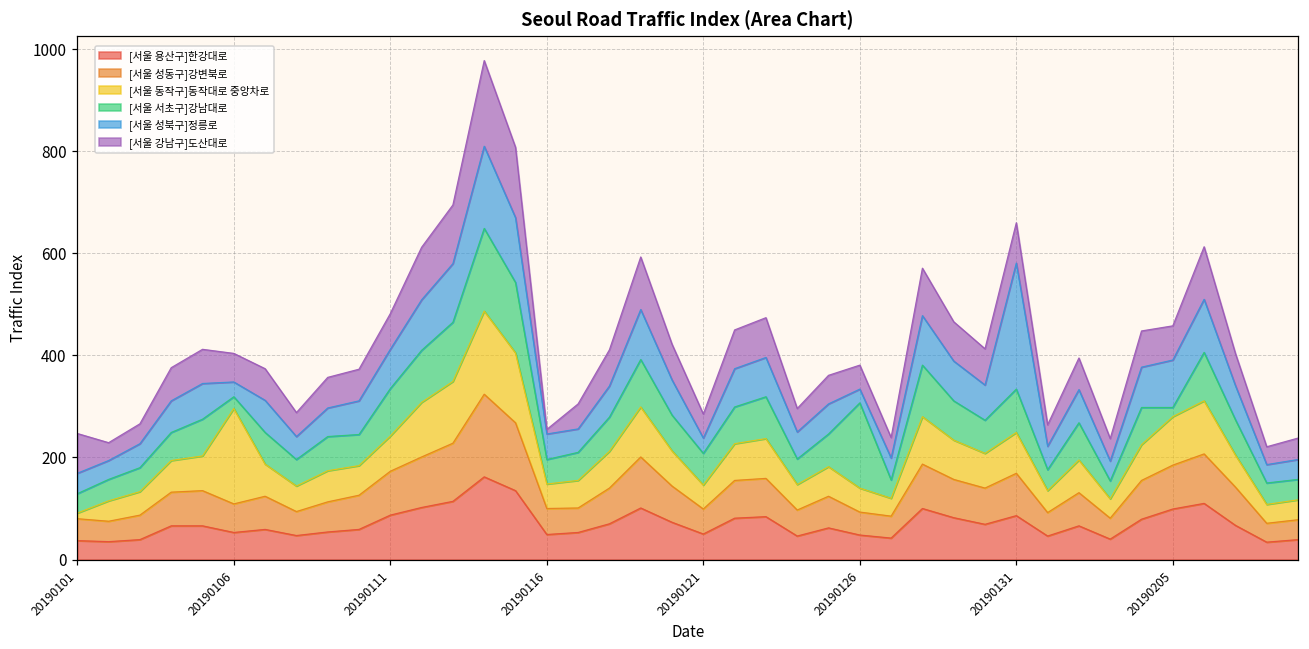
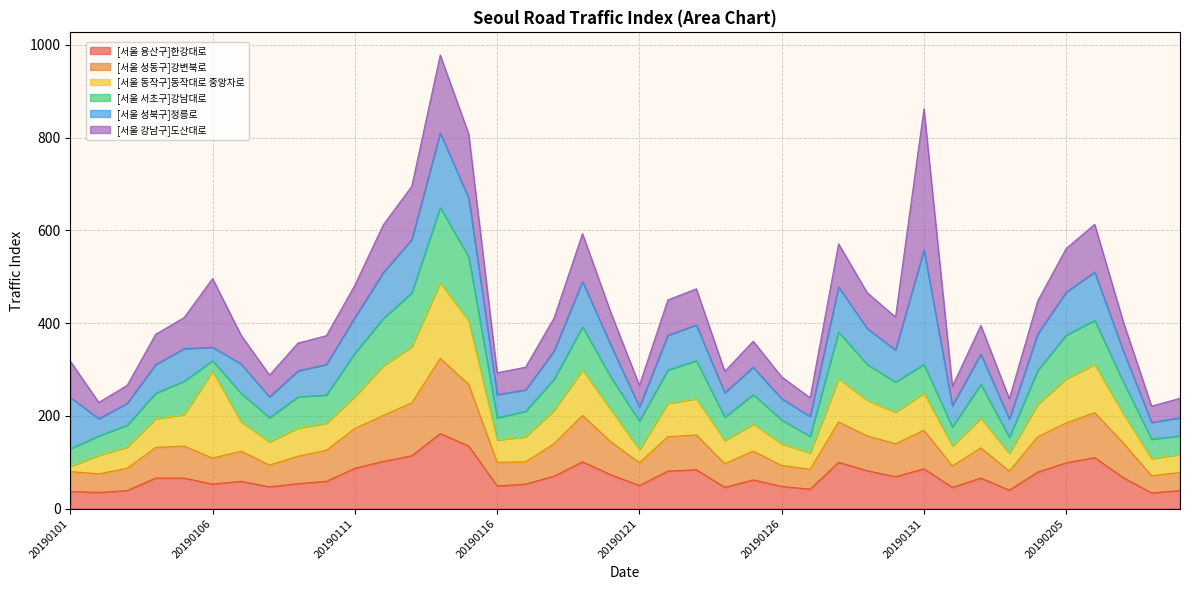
[서울 성북구]정릉로, 20190101: 40 -> 110
[서울 강남구]도산대로, 20190106: 60 -> 150
[서울 강남구]도산대로, 20190116: 10 -> 50
[서울 동작구]동작대로 중앙차로, 20190121: 50 -> 30
[서울 서초구]강남대로, 20190126: 170 -> 50
[서울 성북구]정릉로, 20190126: 30 -> 50
[서울 서초구]강남대로, 20190131: 90 -> 60
[서울 강남구]도산대로, 20190131: 80 -> 300
[서울 서초구]강남대로, 20190205: 20 -> 90
[서울 강남구]도산대로, 20190205: 70 -> 90
